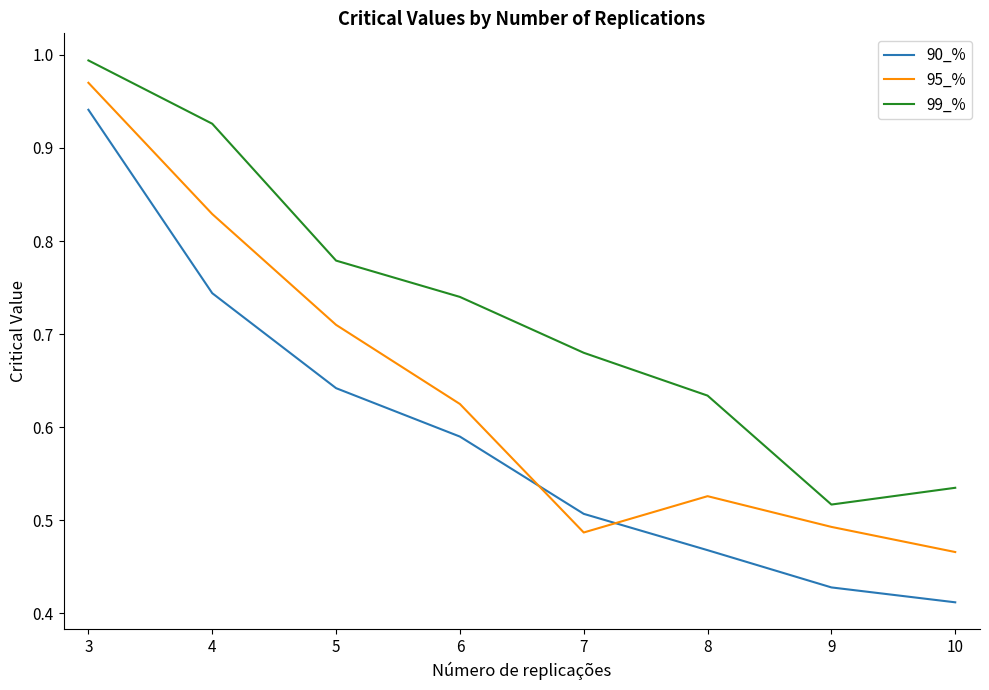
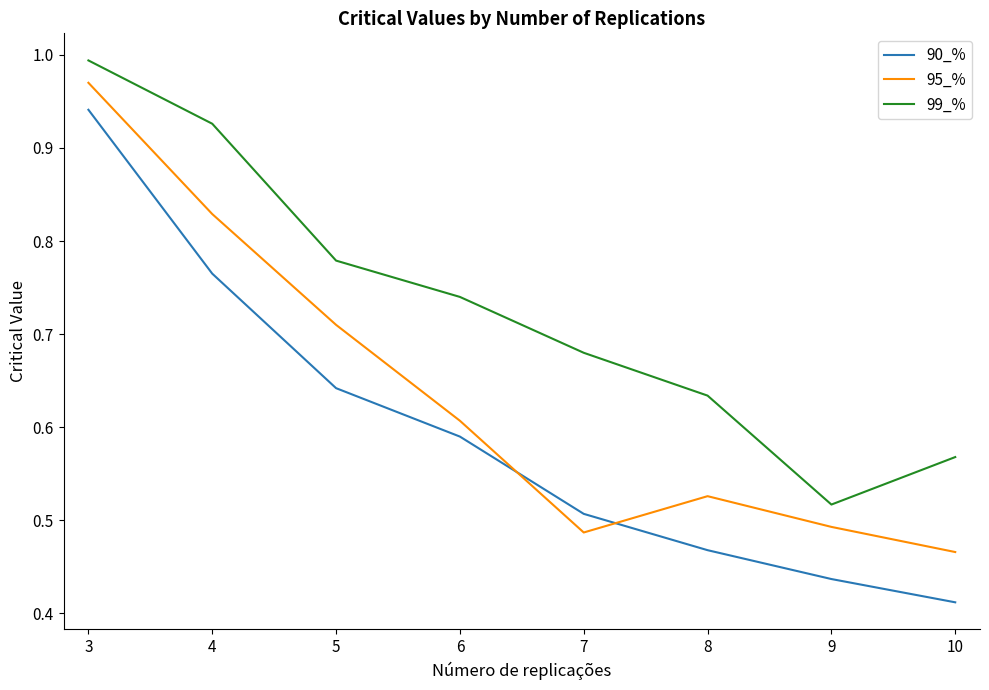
90_%, 4: 0.74 -> 0.77
95_%, 6: 0.63 -> 0.61
90_%, 9: 0.43 -> 0.44
99_%, 10: 0.54 -> 0.57
